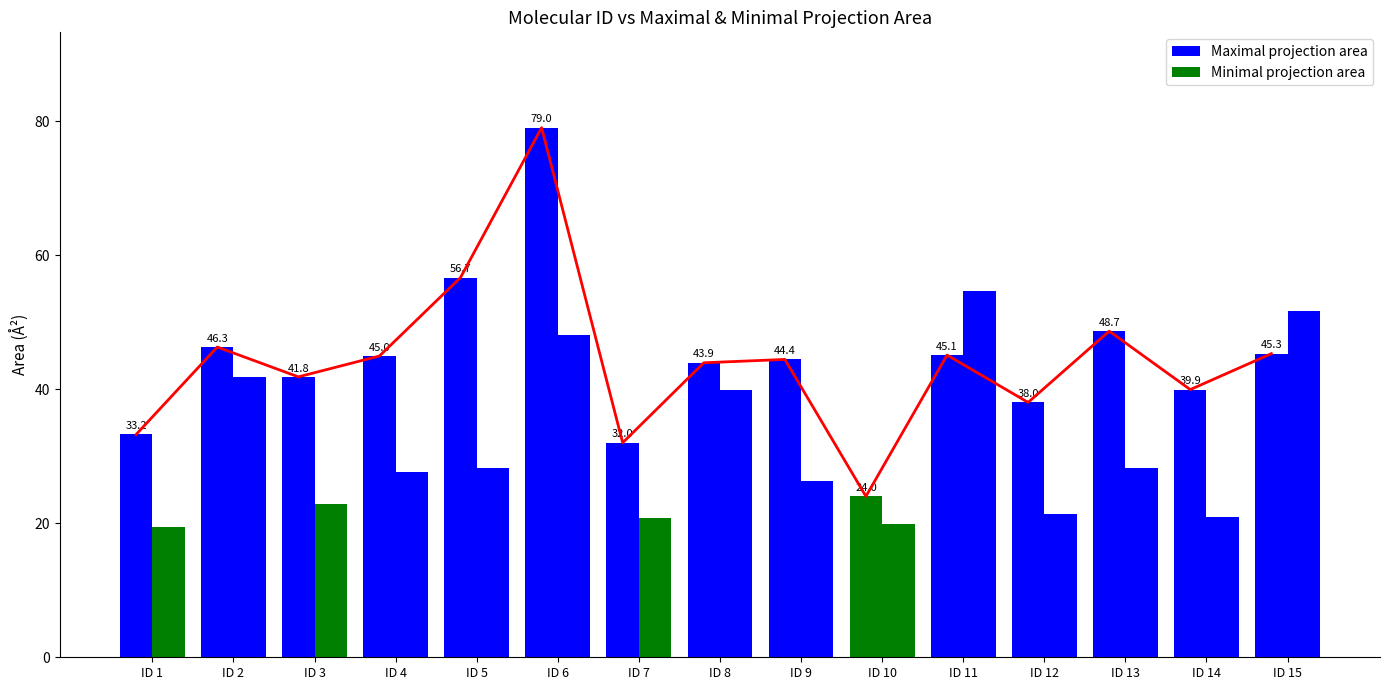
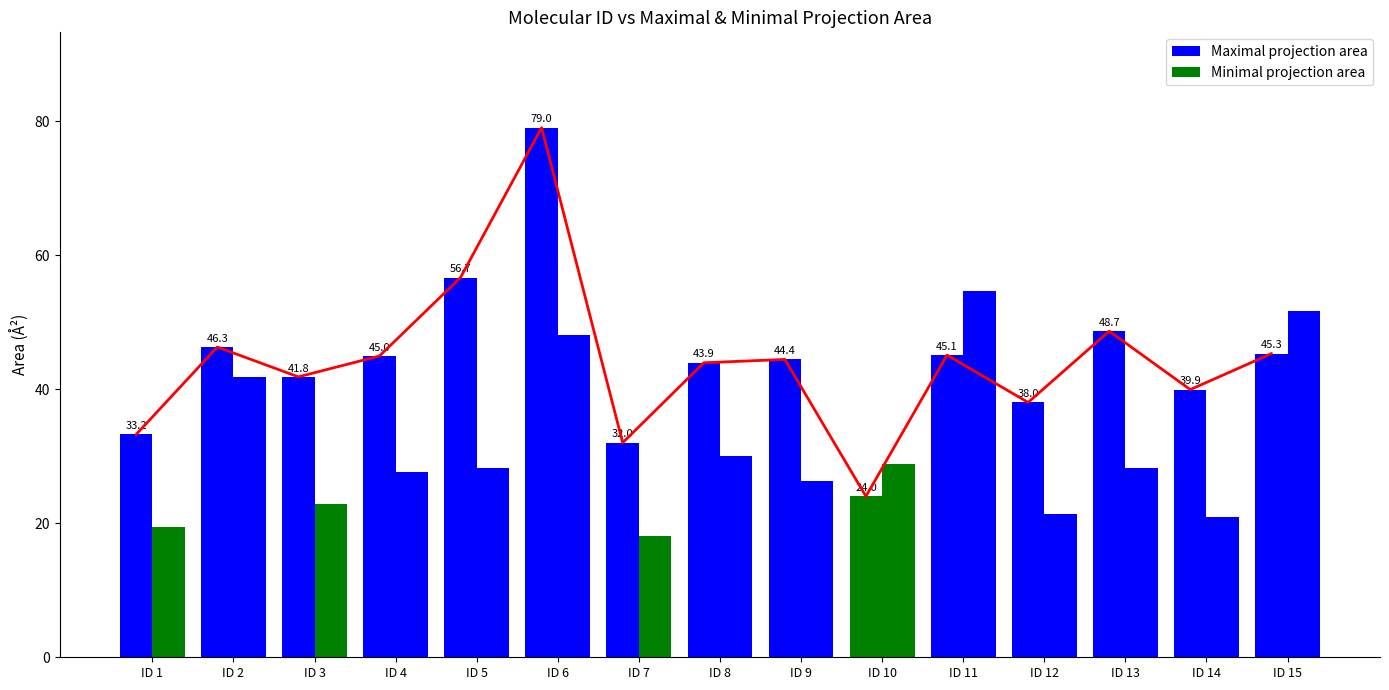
Minimal projection area, ID 7: 21 -> 18
Minimal projection area, ID 8: 40 -> 30
Minimal projection area, ID 10: 20 -> 29
